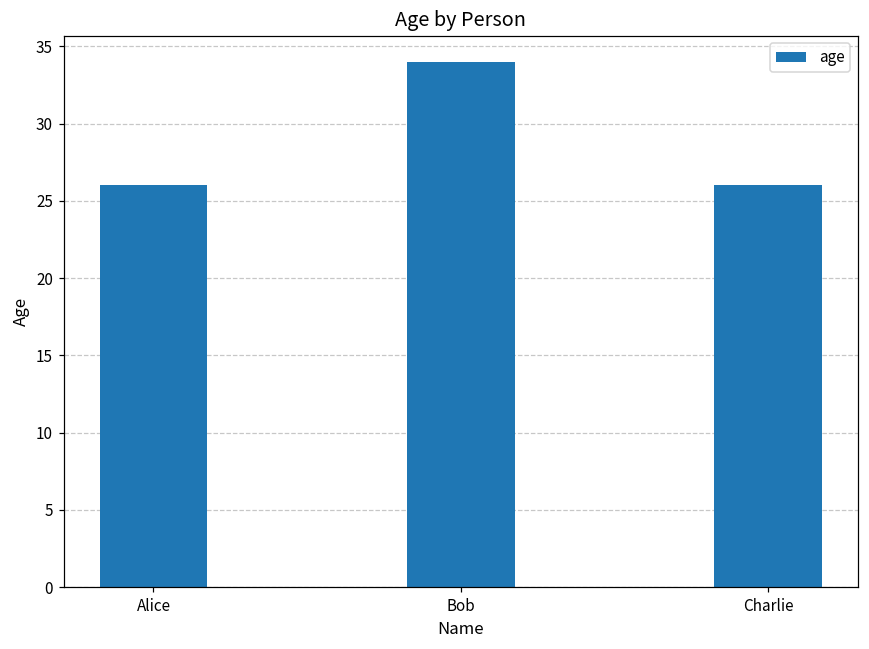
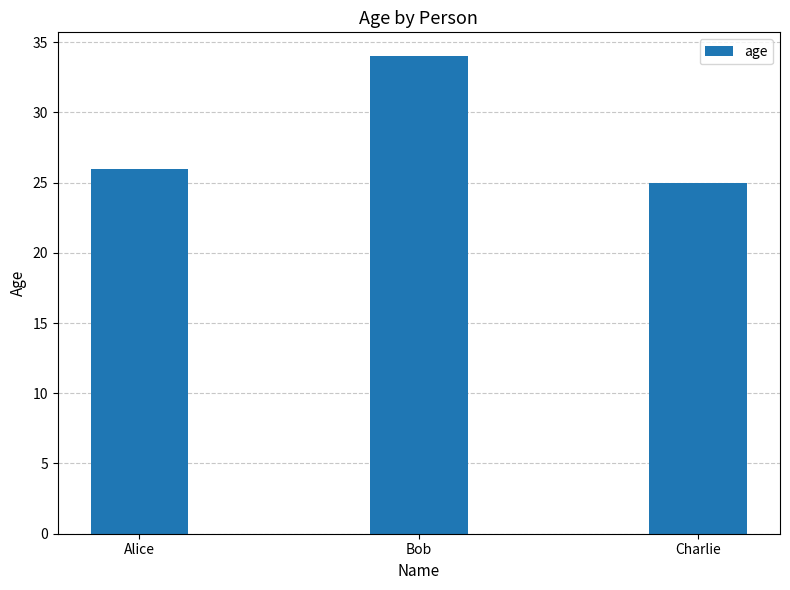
Charlie: 26 -> 25
